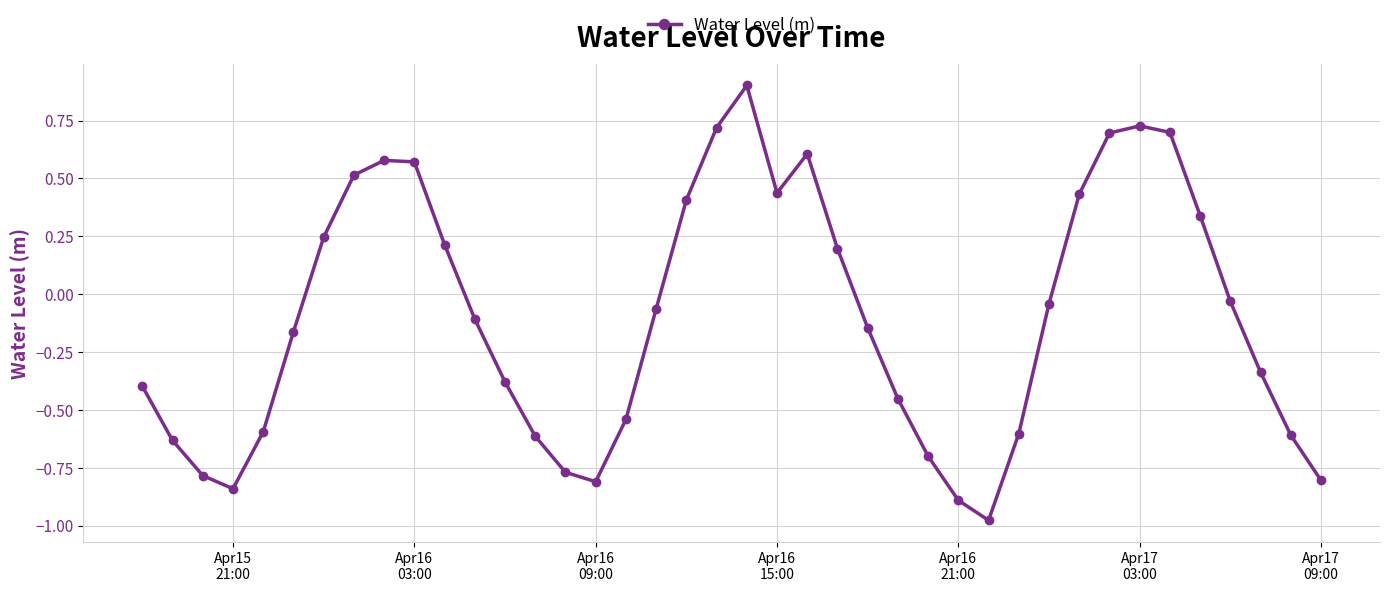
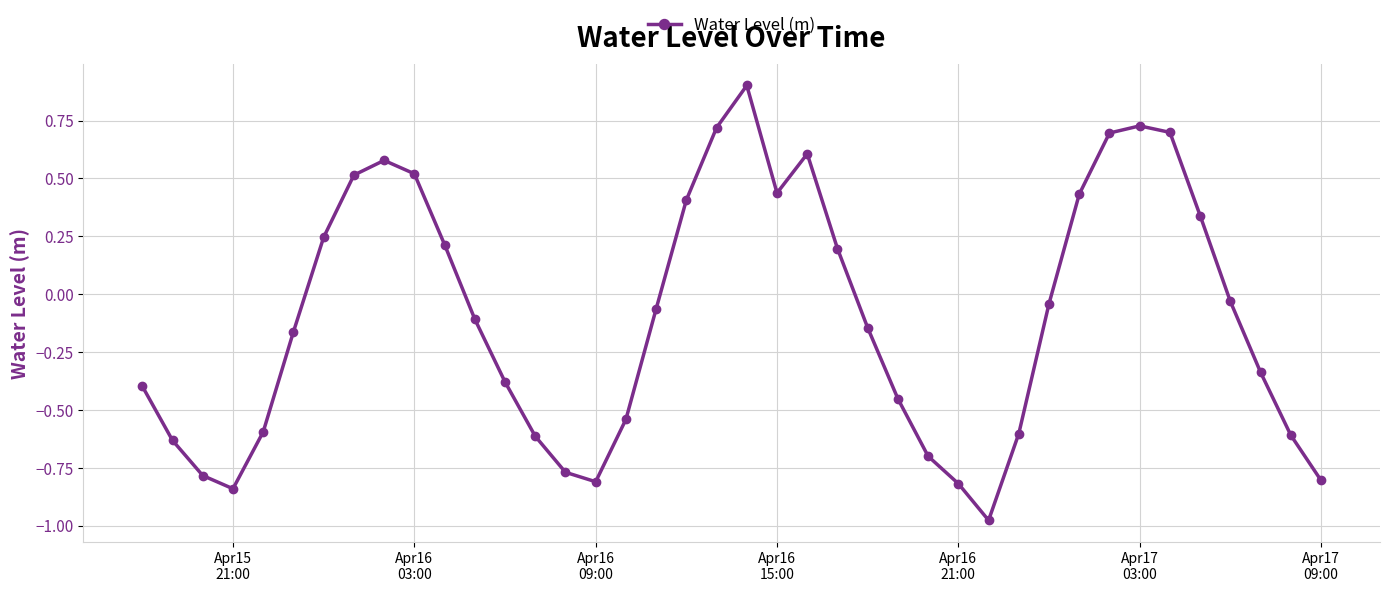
Apr16 03:00: 0.57 -> 0.52
Apr16 21:00: -0.89 -> -0.82
